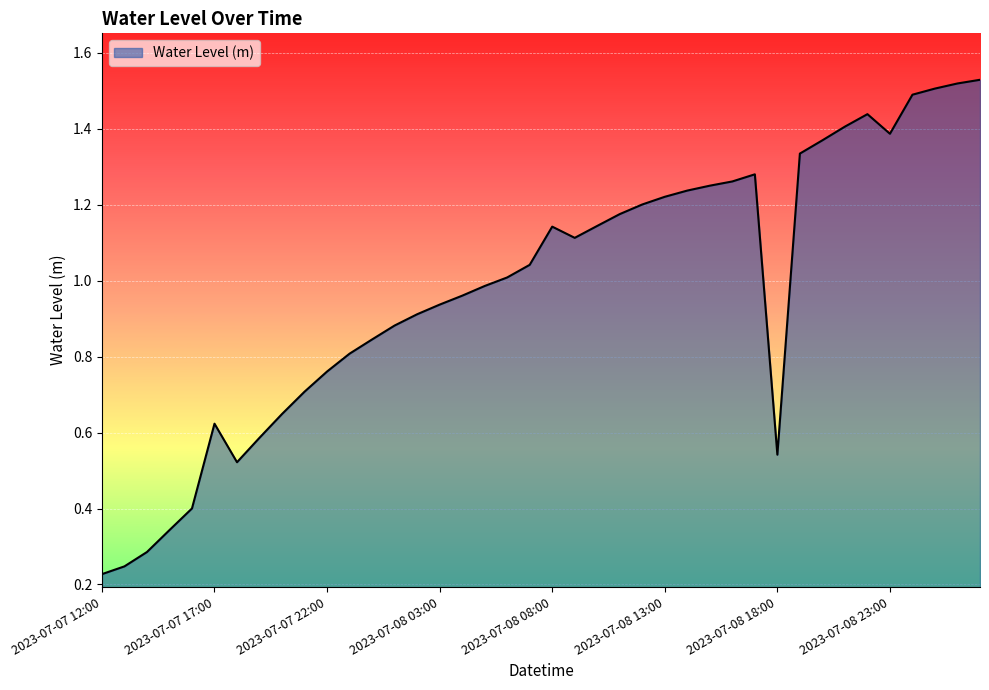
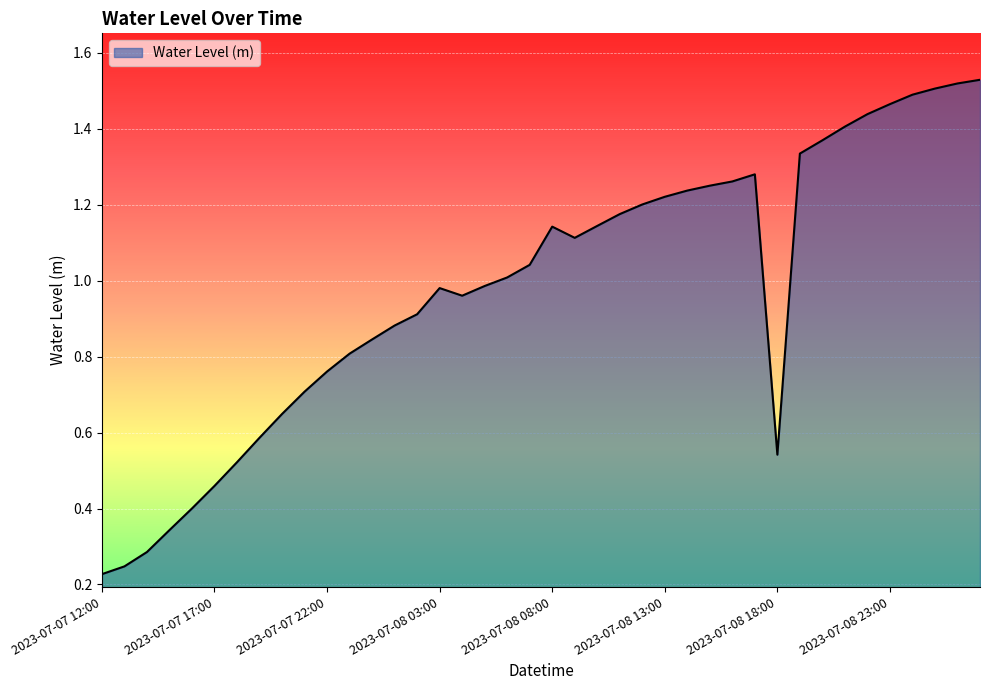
2023-07-07 17:00: 0.62 -> 0.46
2023-07-08 03:00: 0.94 -> 0.98
2023-07-08 23:00: 1.39 -> 1.46
